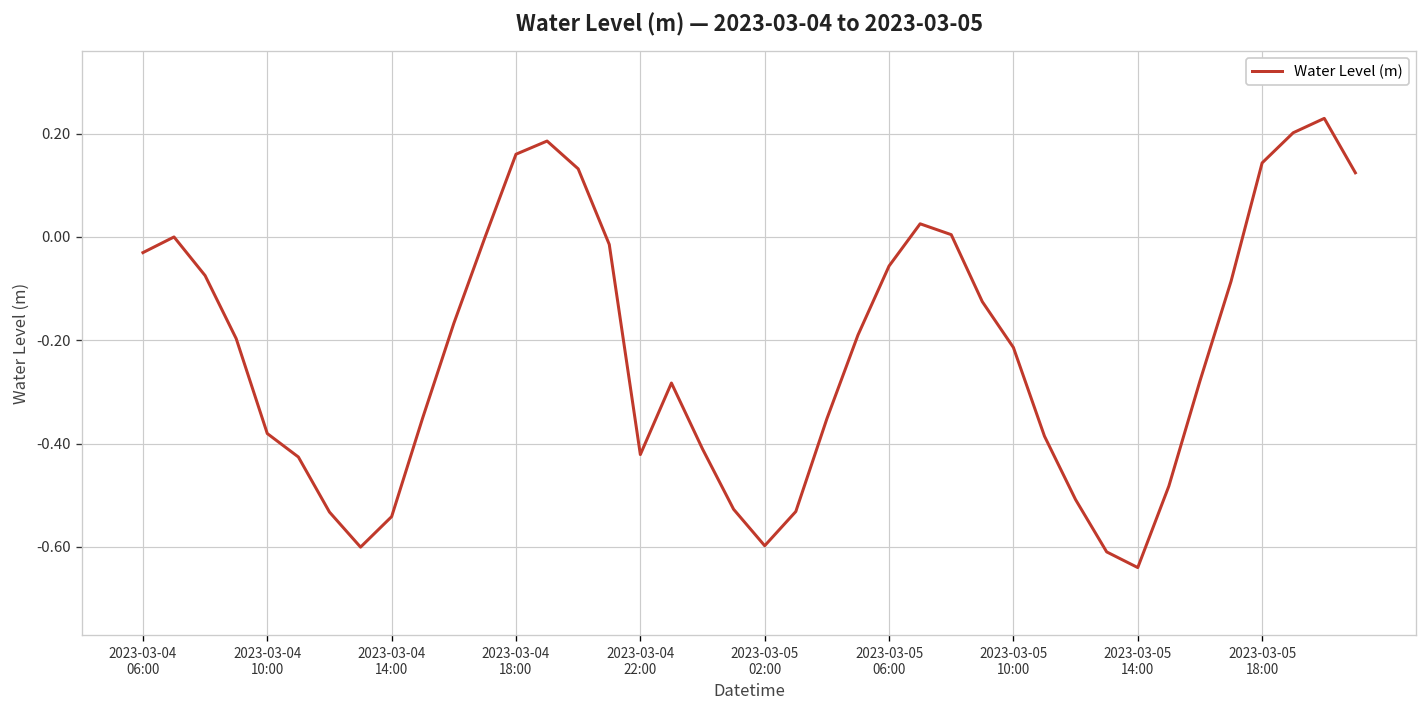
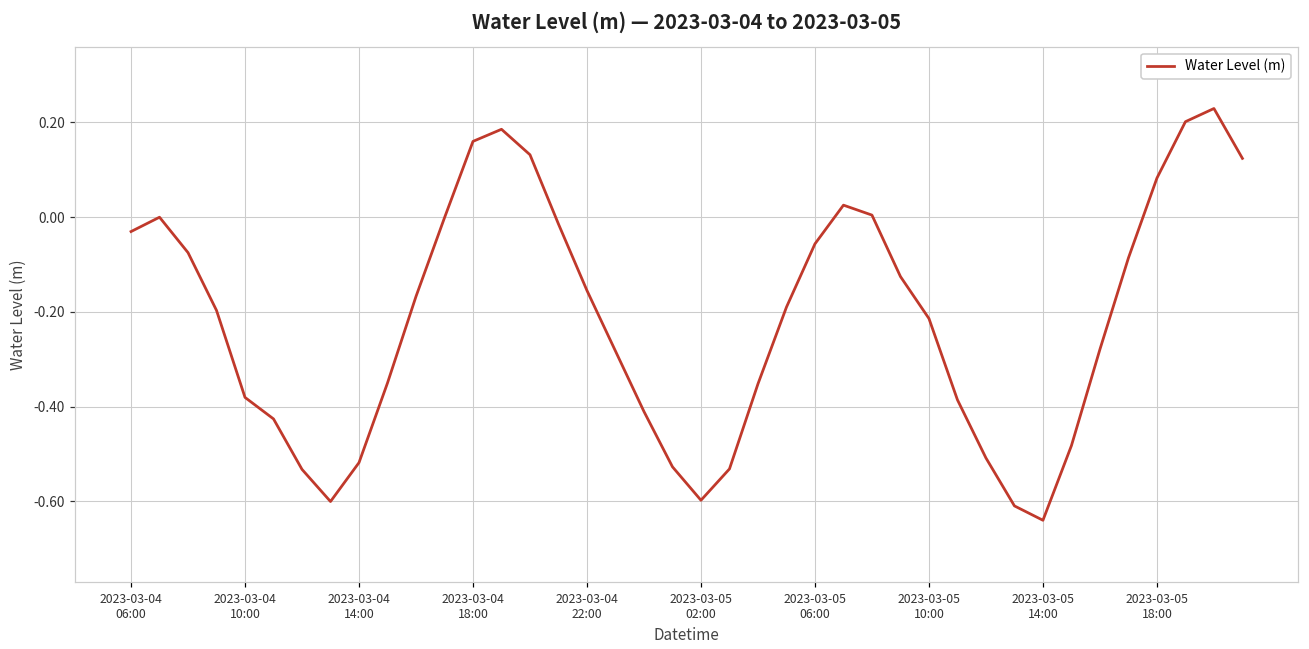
2023-03-04 14:00: -0.54 -> -0.52
2023-03-04 22:00: -0.42 -> -0.16
2023-03-05 18:00: 0.14 -> 0.08
